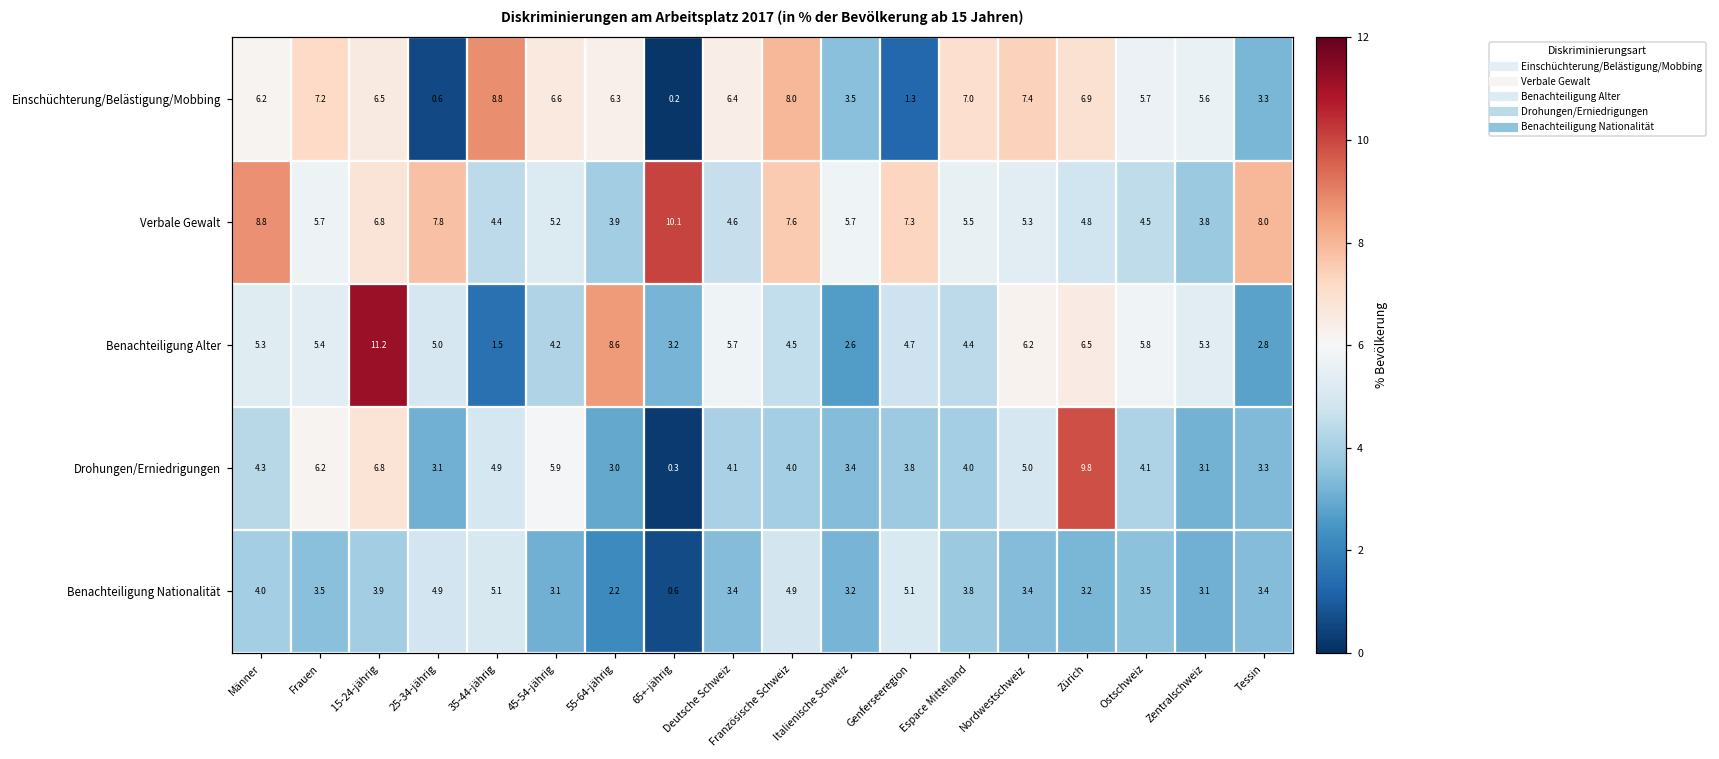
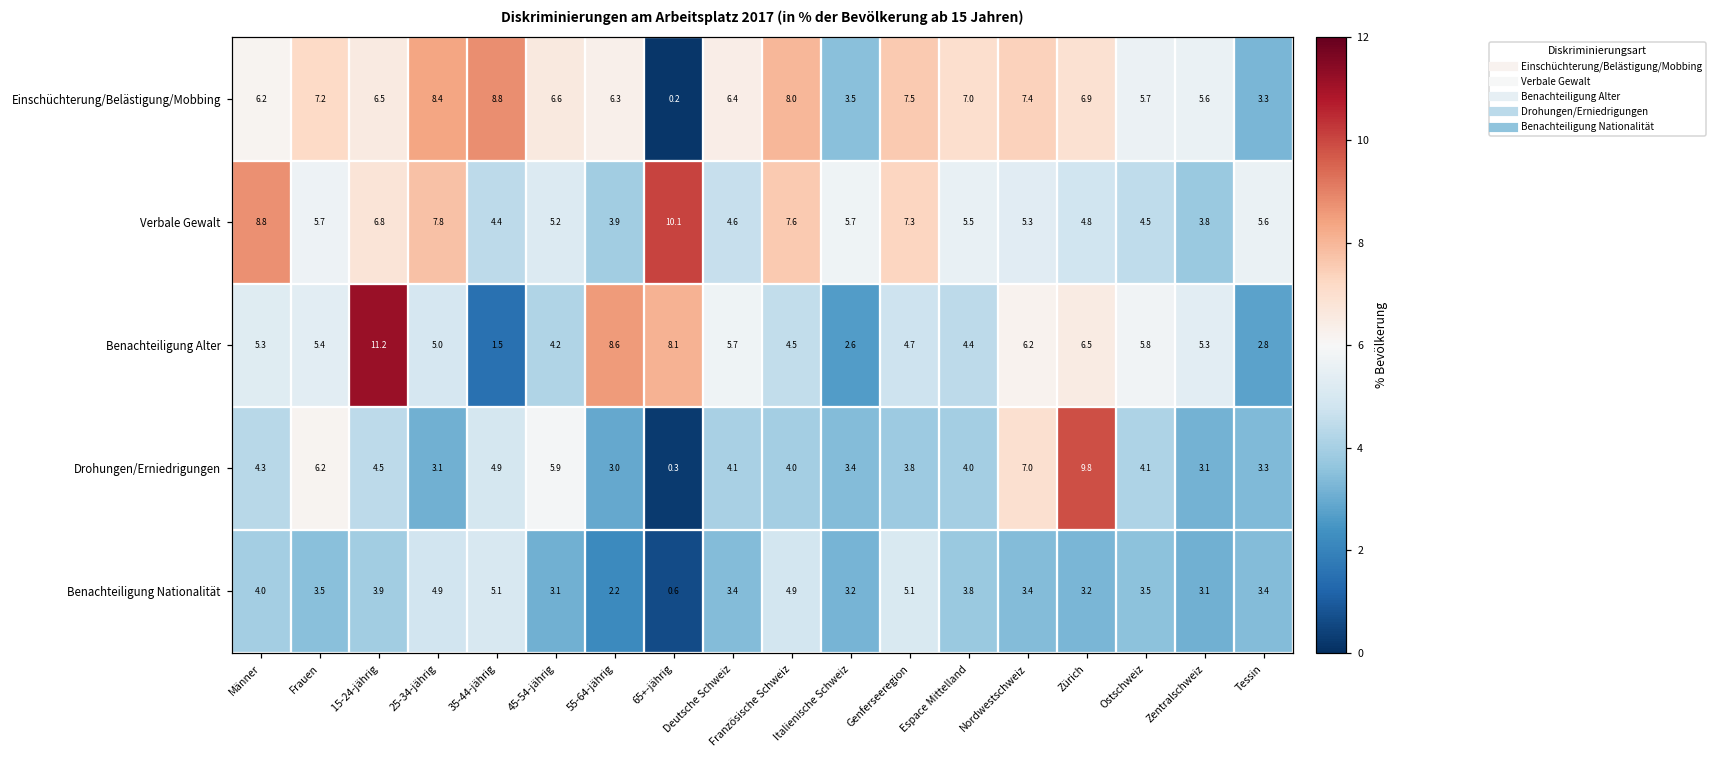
Einschüchterung/Belästigung/Mobbing, 25-34-jährig: 0.6 -> 8.4
Einschüchterung/Belästigung/Mobbing, Genferseeregion: 1.3 -> 7.5
Verbale Gewalt, Tessin: 8.0 -> 5.6
Benachteiligung Alter, 65+-jährig: 3.2 -> 8.1
Drohungen/Erniedrigungen, 15-24-jährig: 6.8 -> 4.5
Drohungen/Erniedrigungen, Nordwestschweiz: 5.0 -> 7.0
